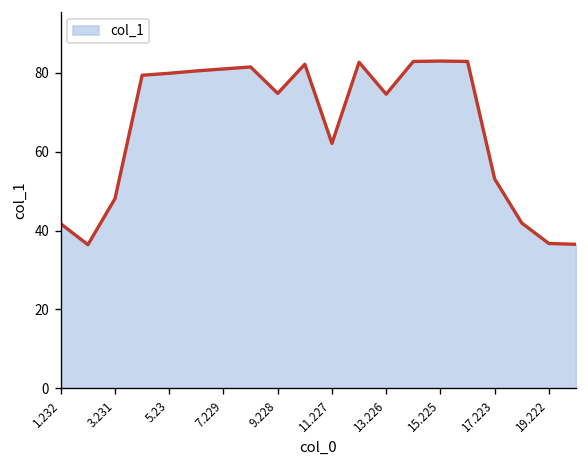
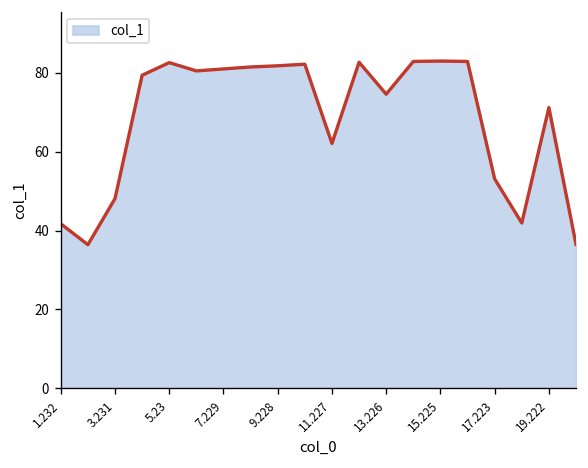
5.23: 80 -> 83
9.228: 75 -> 82
19.222: 37 -> 71
